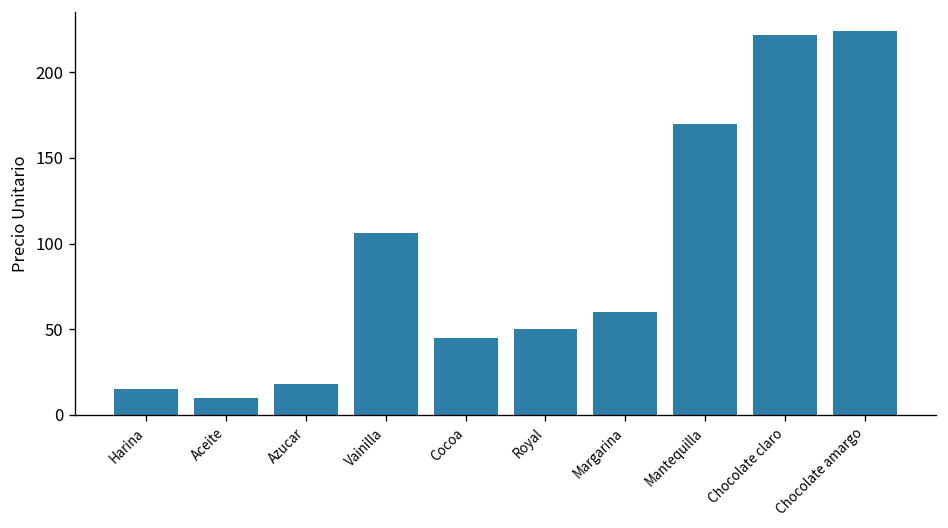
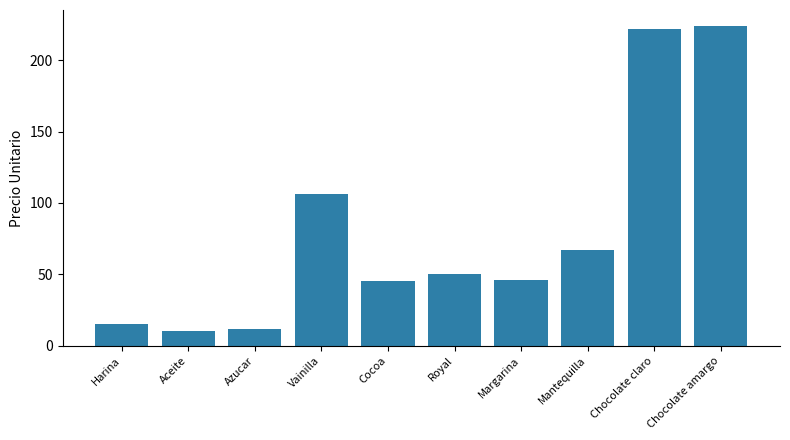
Azucar: 18 -> 12
Margarina: 60 -> 46
Mantequilla: 170 -> 67
